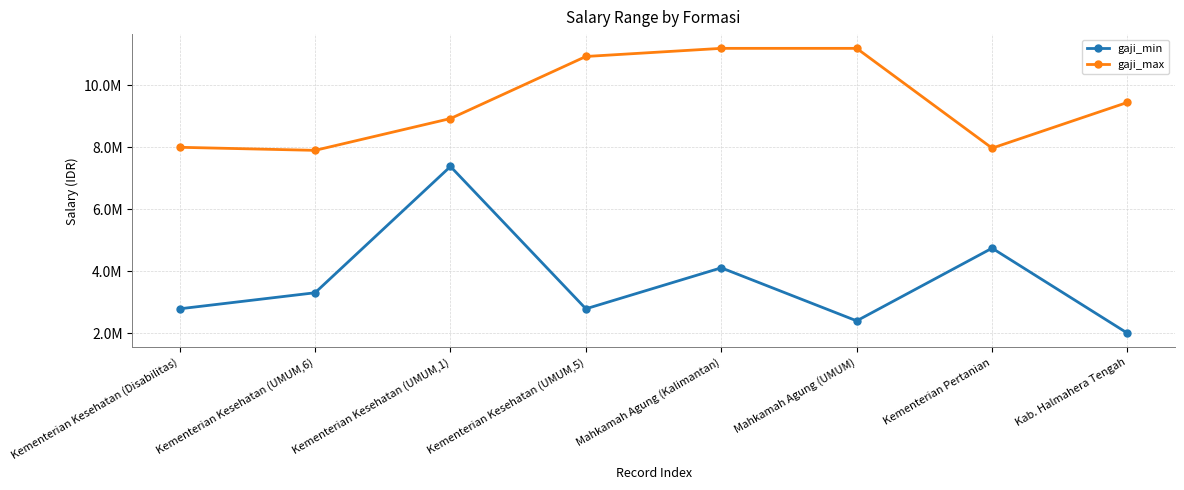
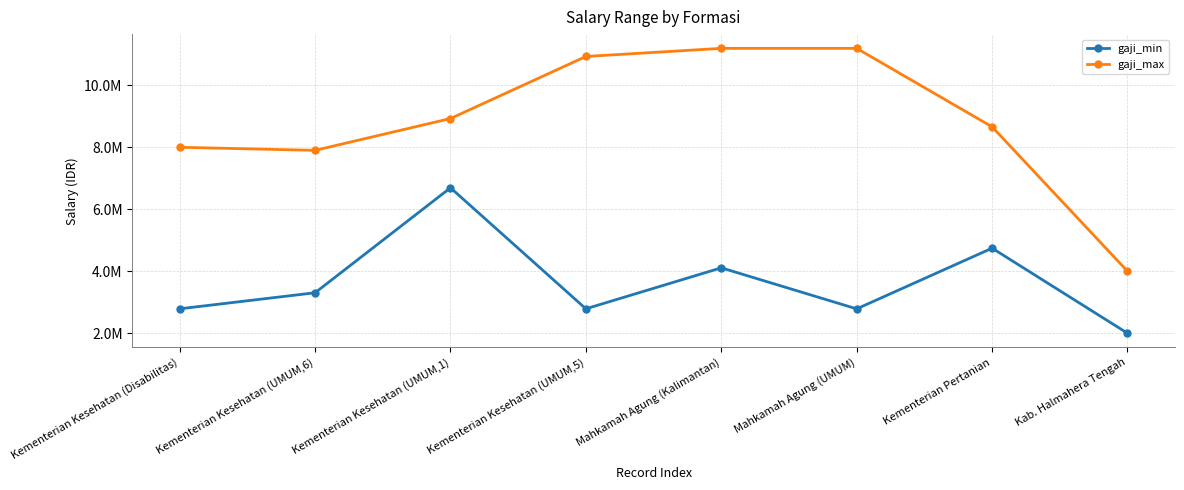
gaji_min, Kementerian Kesehatan (UMUM,1): 7400000 -> 6700000
gaji_min, Mahkamah Agung (UMUM): 2400000 -> 2800000
gaji_max, Kementerian Pertanian: 8000000 -> 8700000
gaji_max, Kab. Halmahera Tengah: 9400000 -> 4000000
